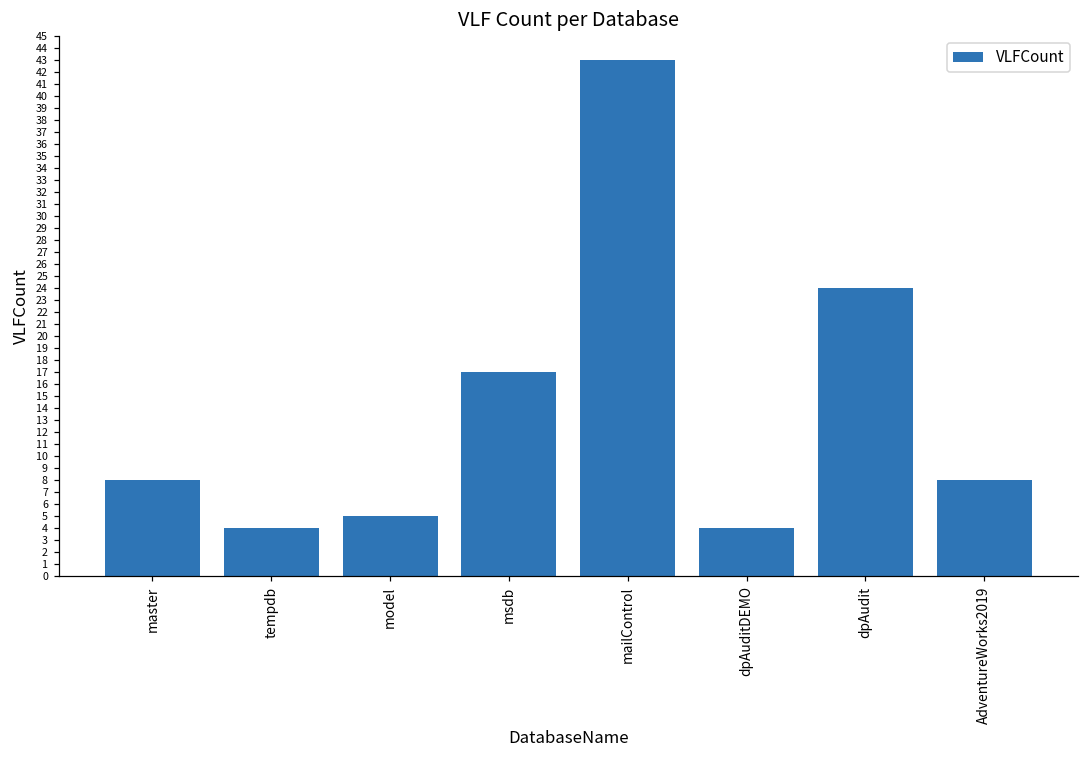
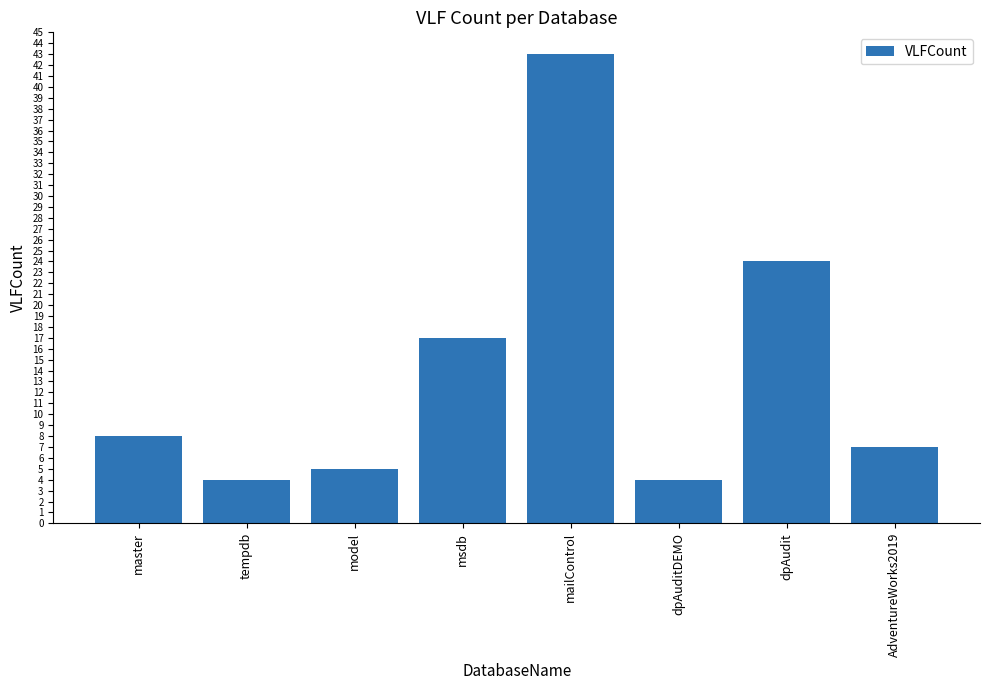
AdventureWorks2019: 8 -> 7
